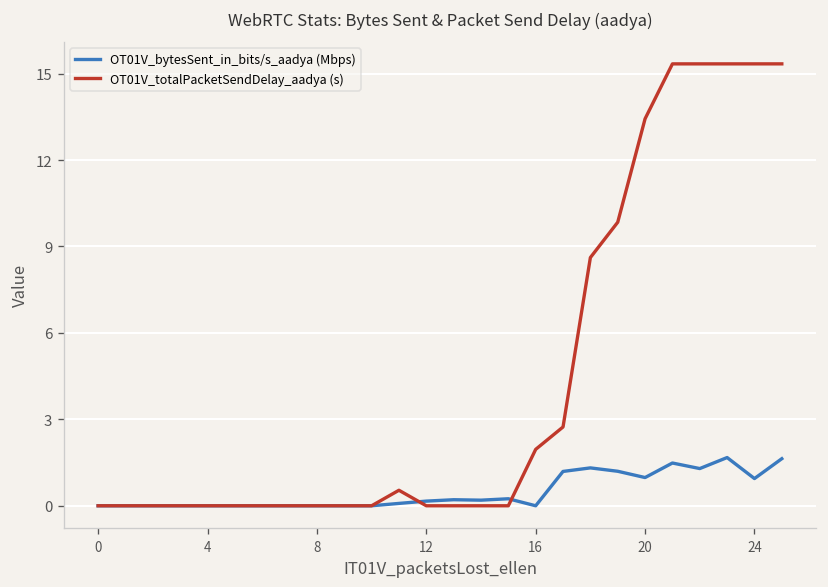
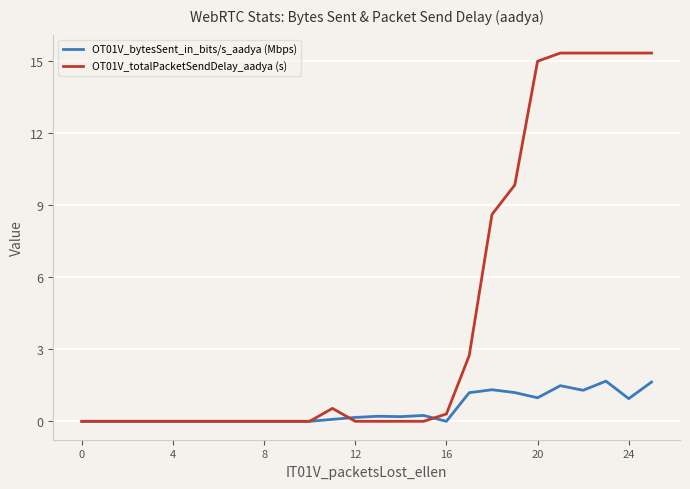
OT01V_totalPacketSendDelay_aadya (s), 16: 2.0 -> 0.3
OT01V_totalPacketSendDelay_aadya (s), 20: 13.4 -> 15.0
